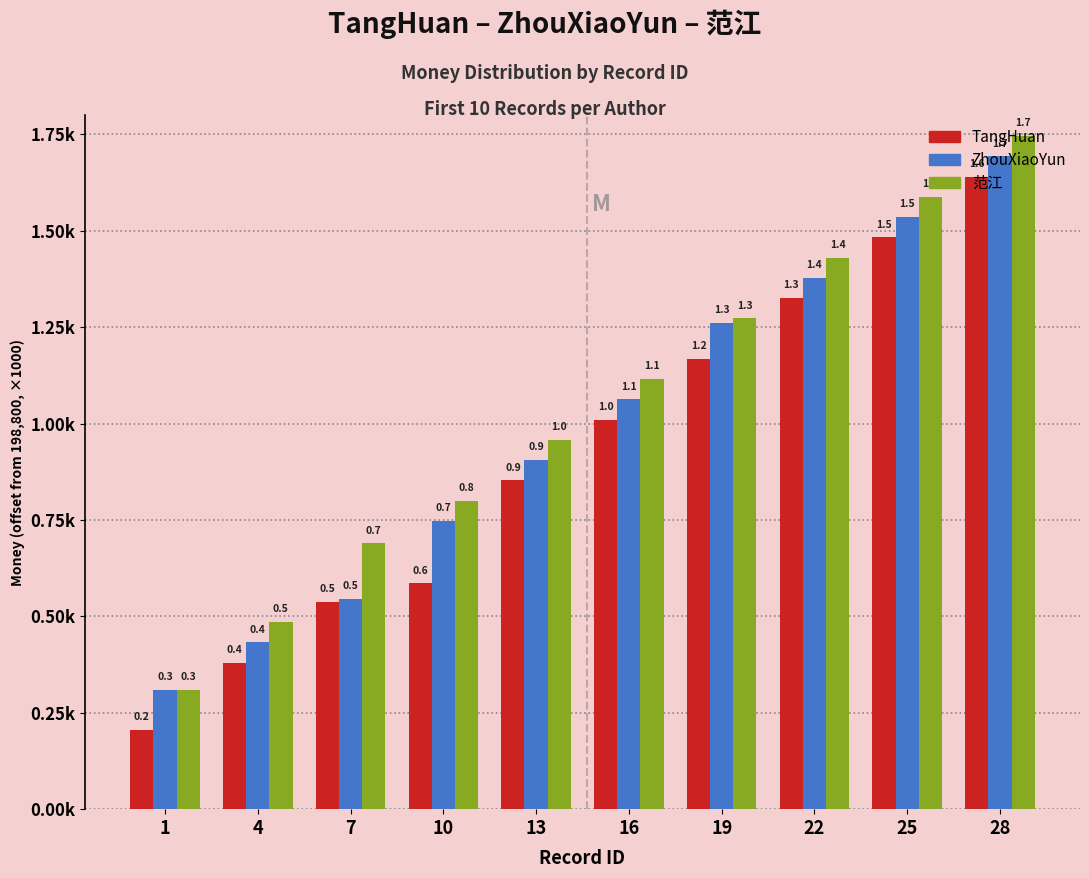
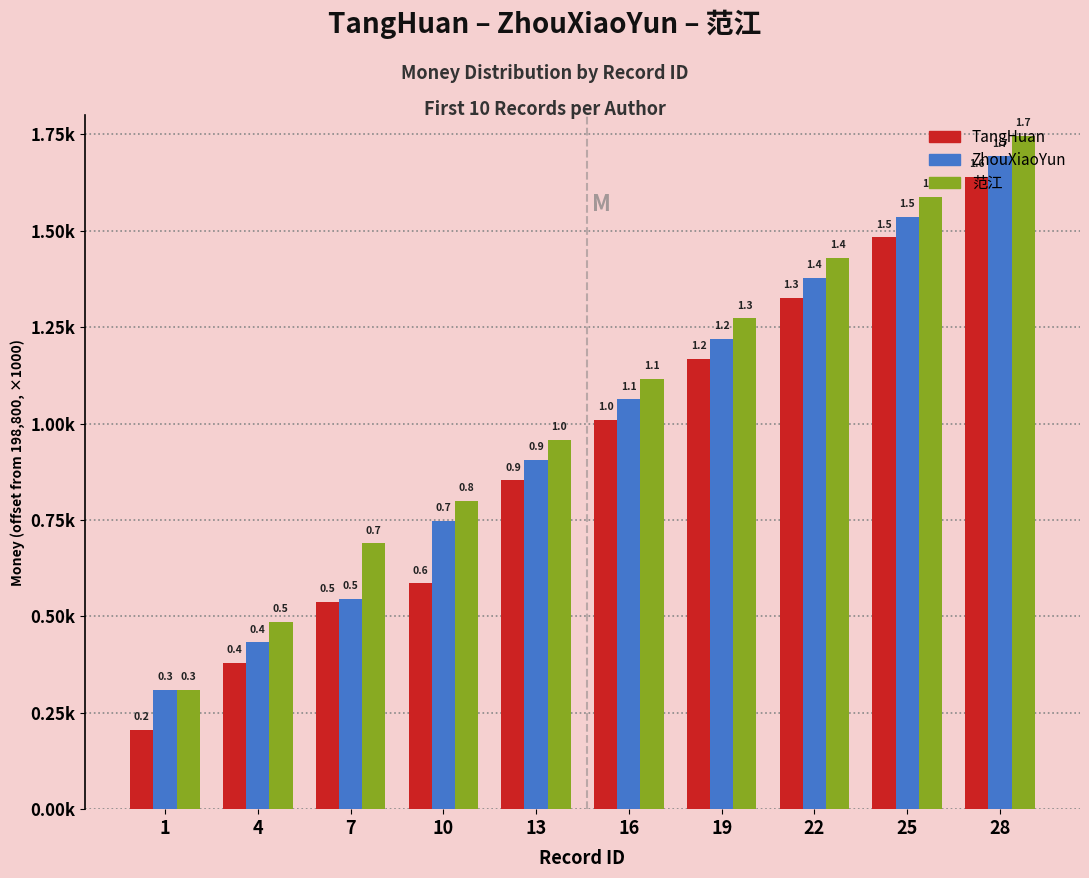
ZhouXiaoYun, 19: 1.3 -> 1.2
